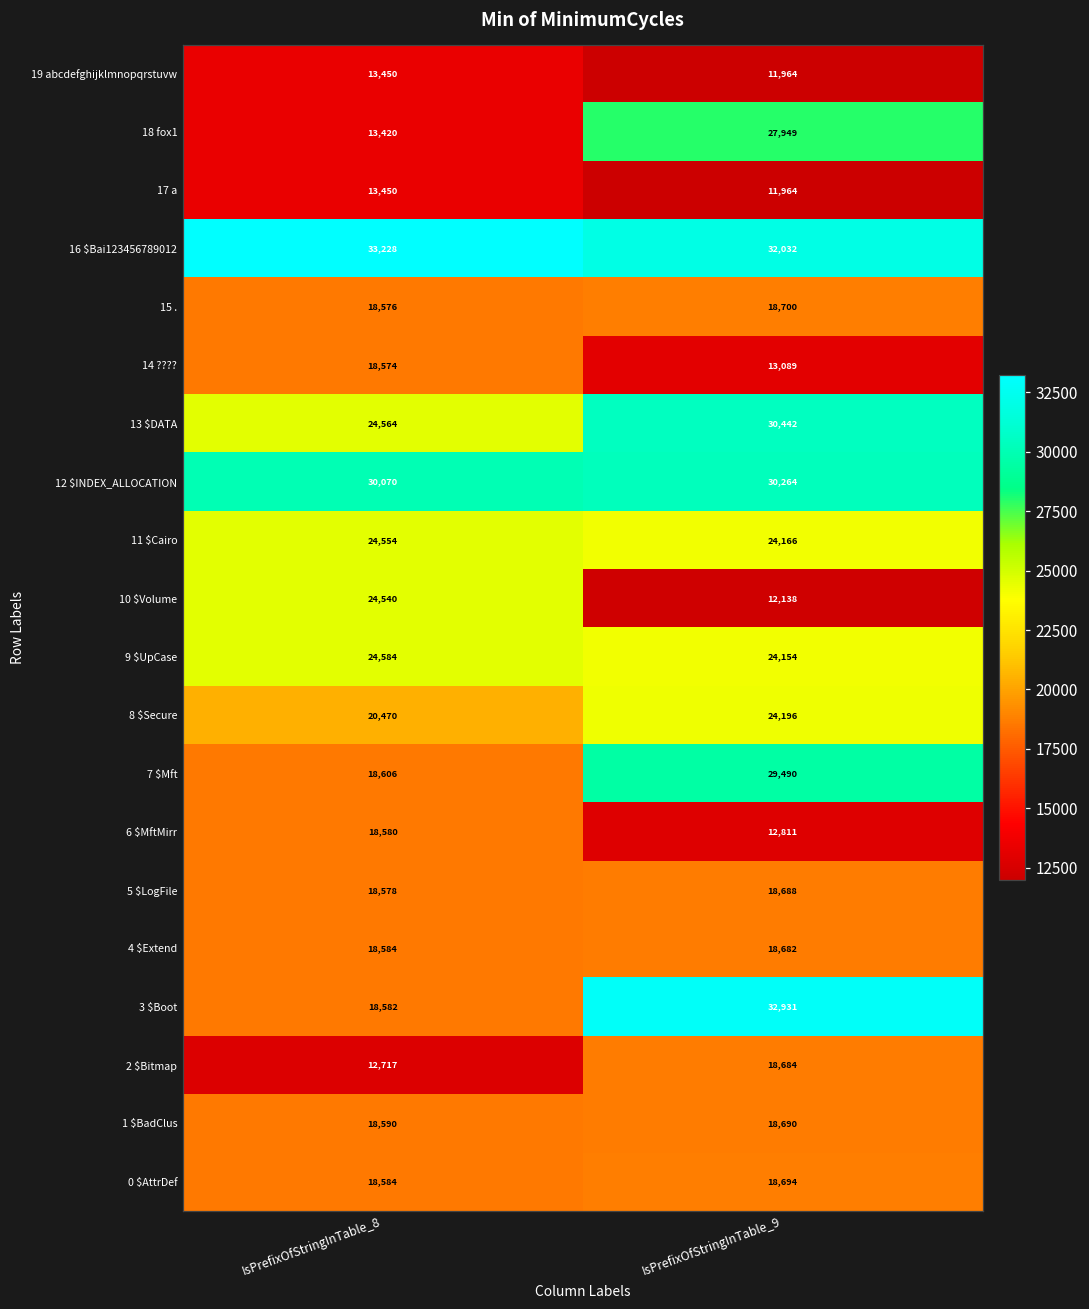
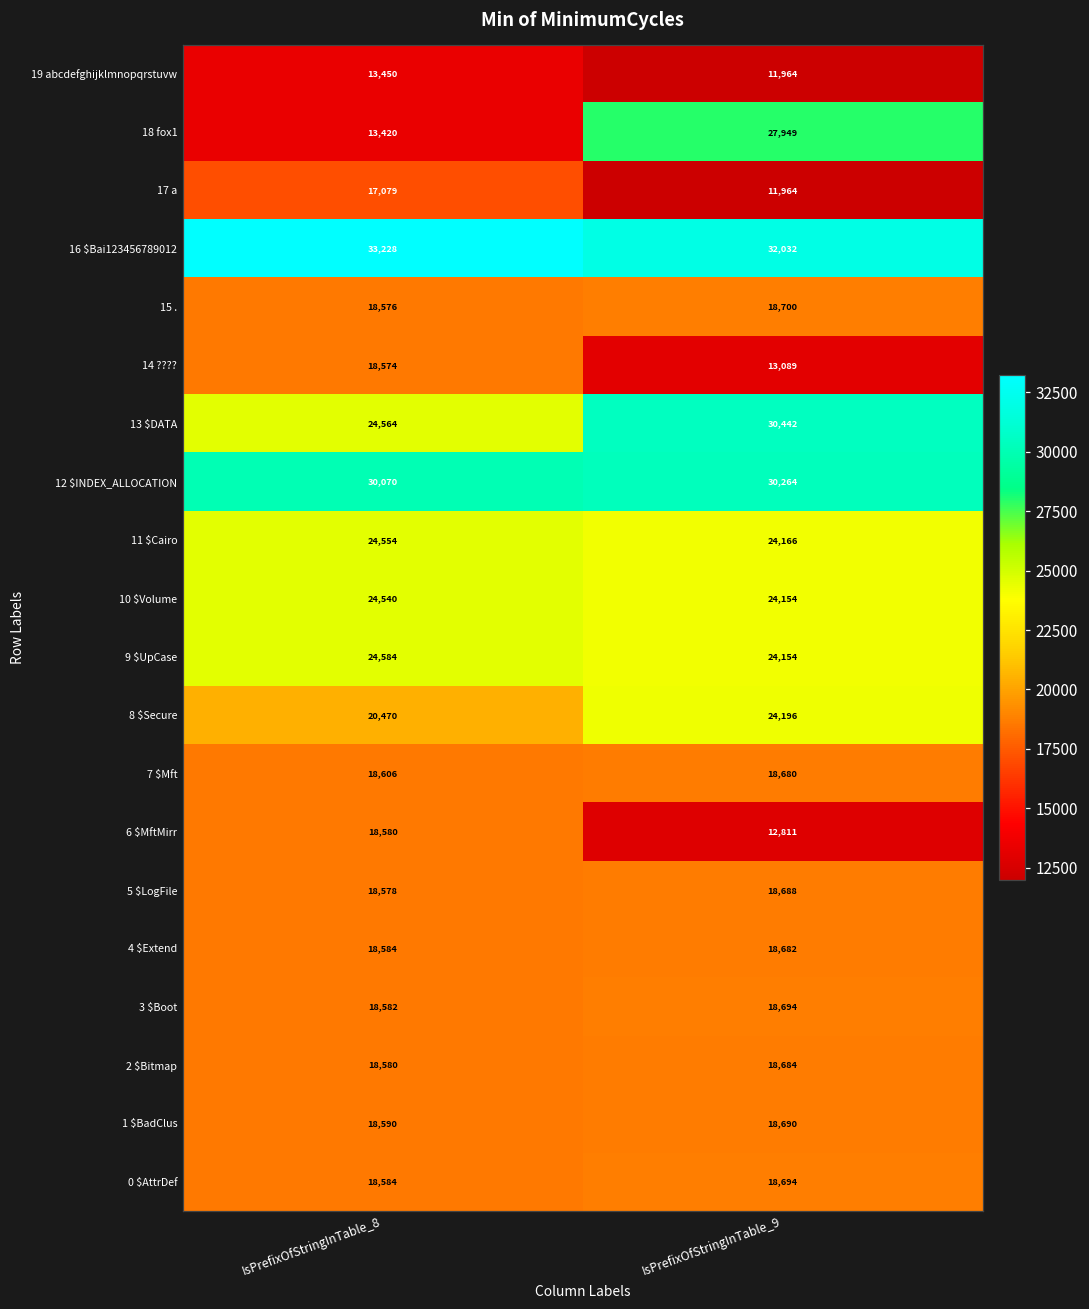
17 a, IsPrefixOfStringInTable_8: 13,450 -> 17,079
10 $Volume, IsPrefixOfStringInTable_9: 12,138 -> 24,154
7 $Mft, IsPrefixOfStringInTable_9: 29,490 -> 18,680
3 $Boot, IsPrefixOfStringInTable_9: 32,931 -> 18,694
2 $Bitmap, IsPrefixOfStringInTable_8: 12,717 -> 18,580
